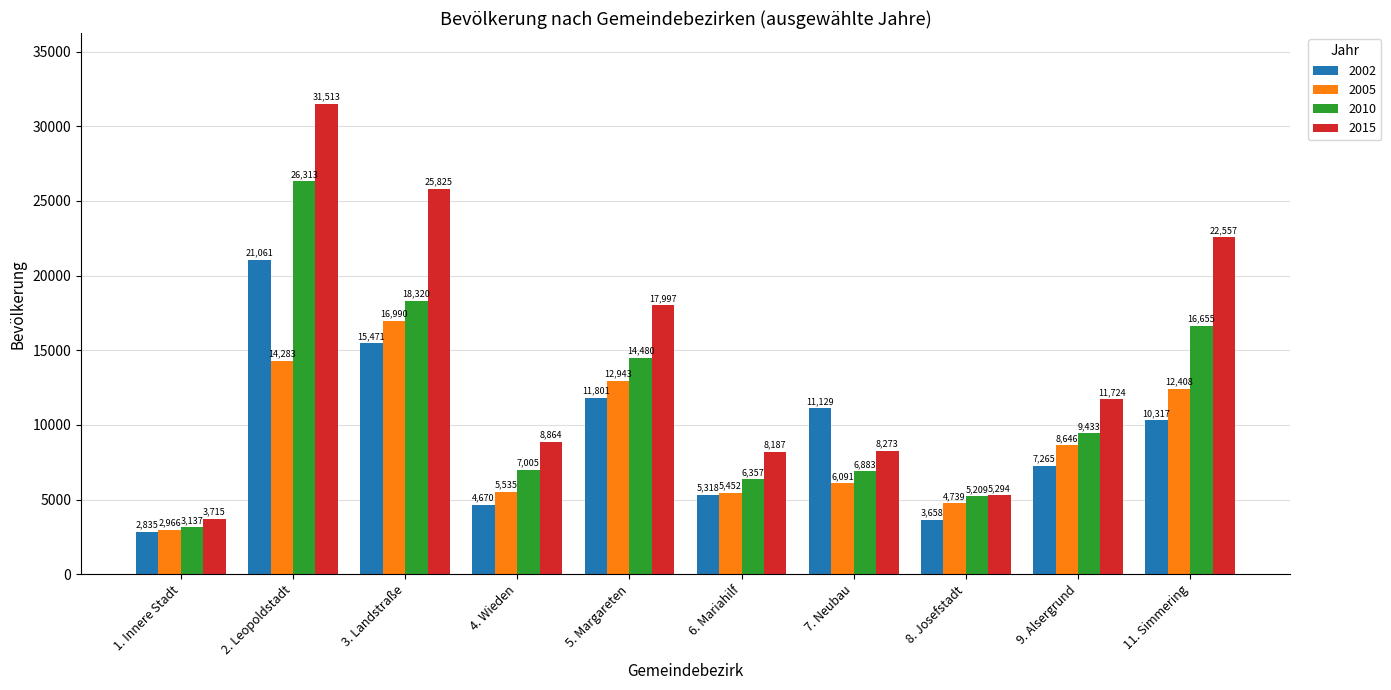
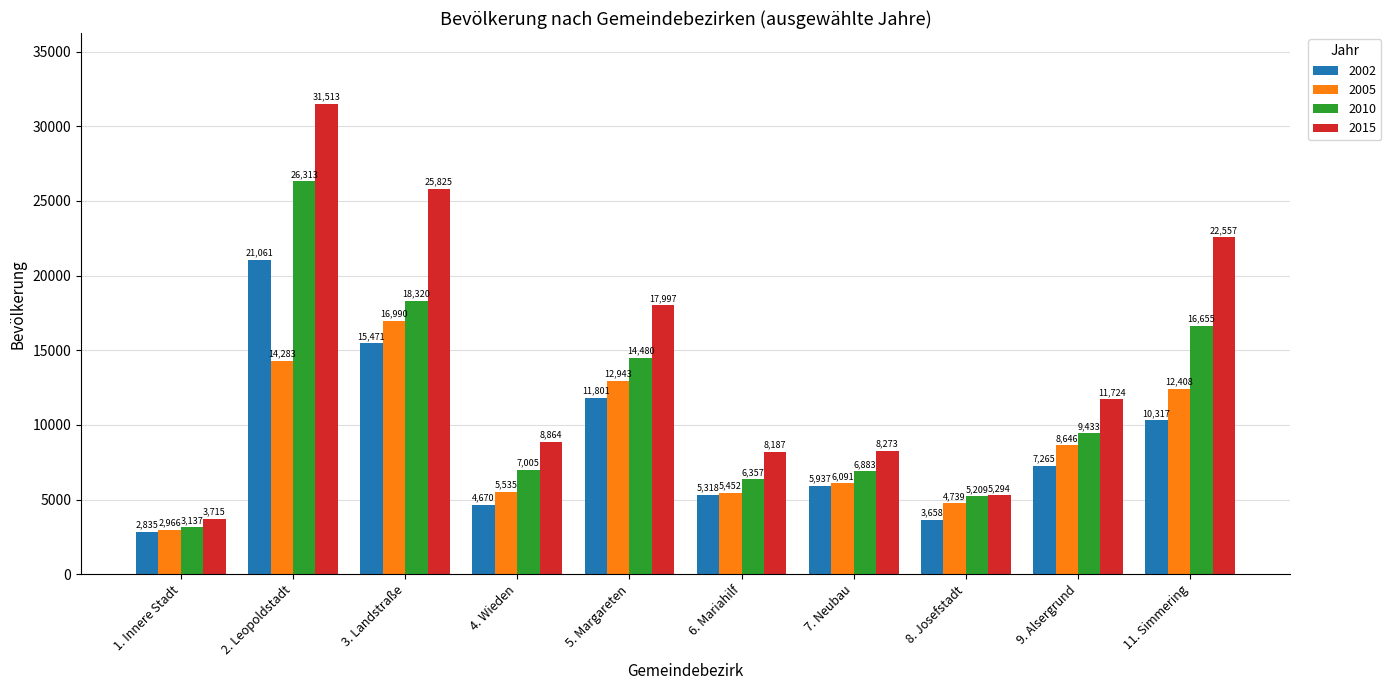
2002, 7. Neubau: 11,129 -> 5,937
